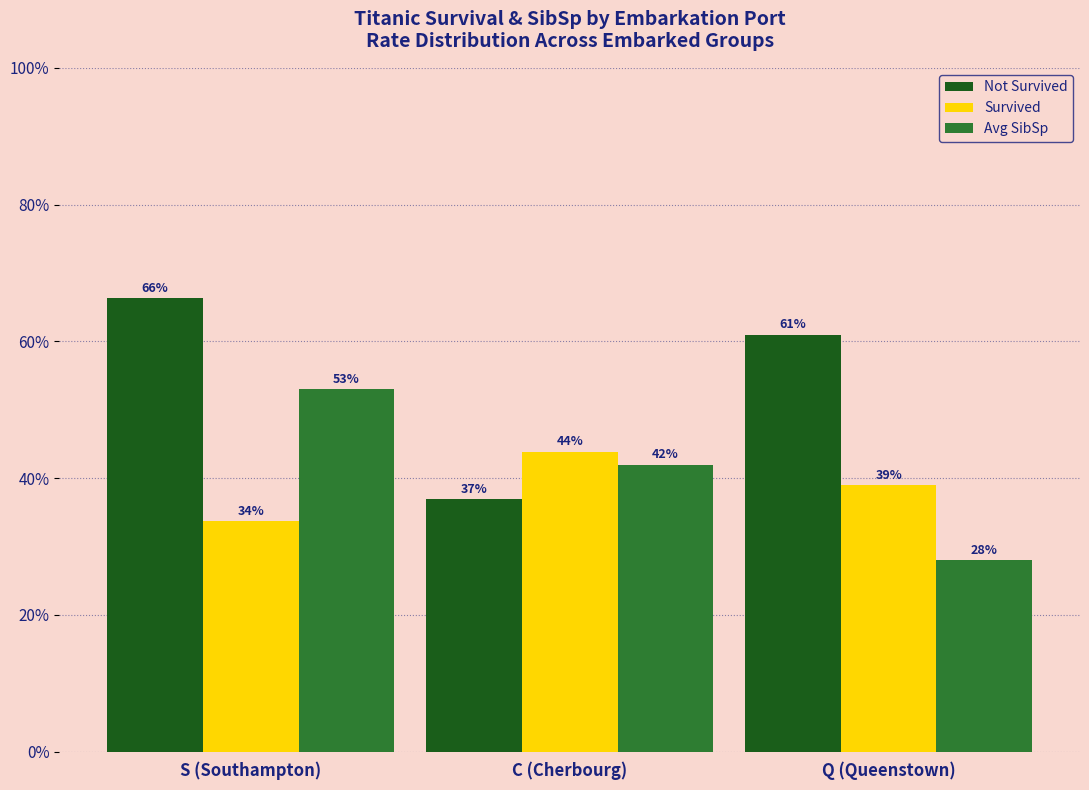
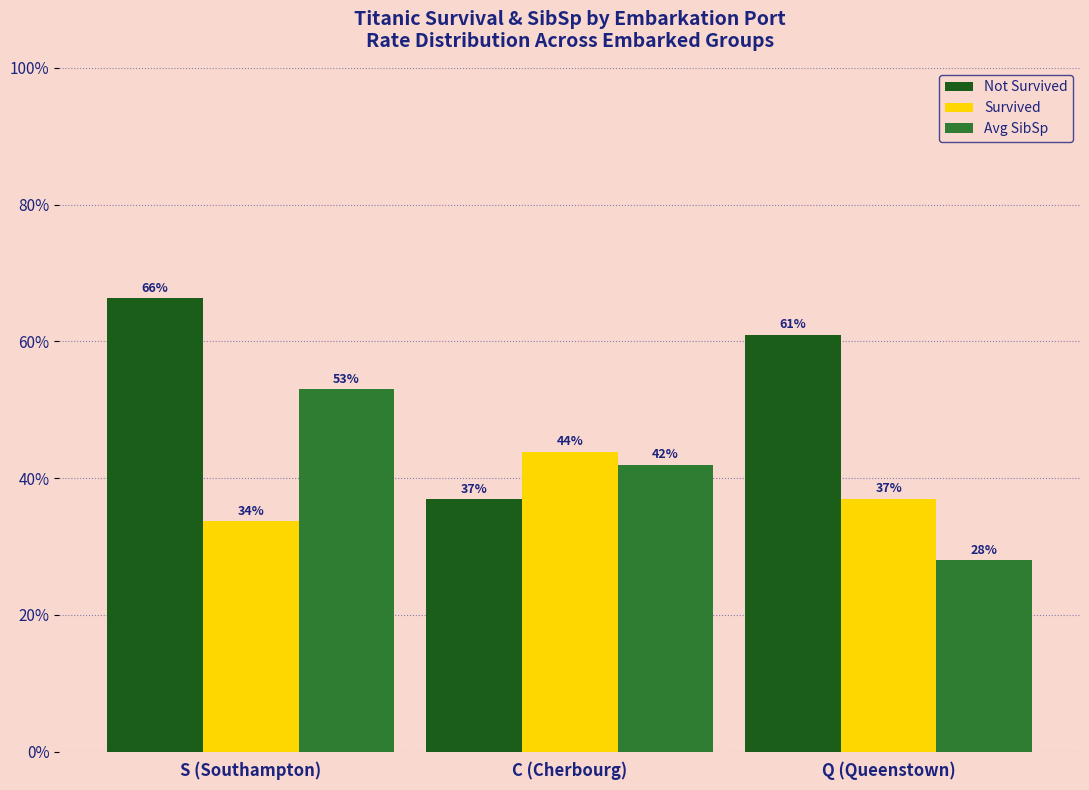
Survived, Q (Queenstown): 39% -> 37%
